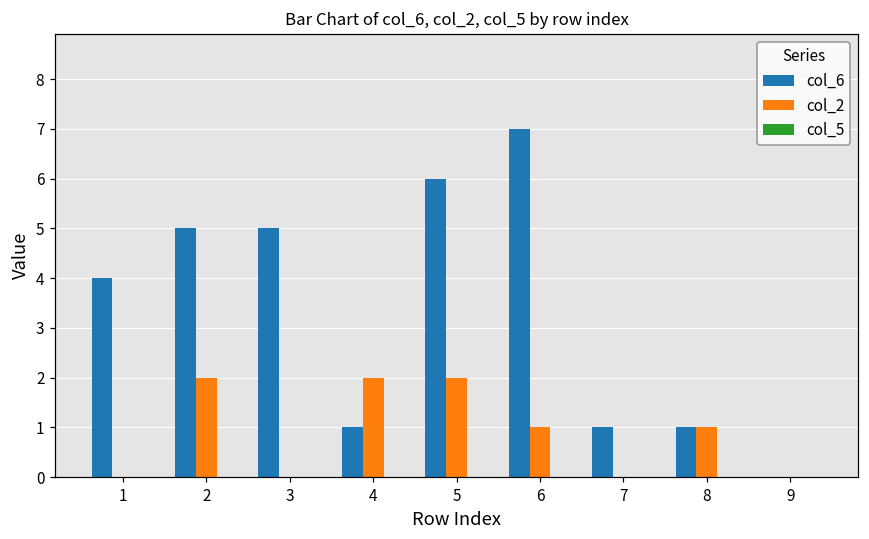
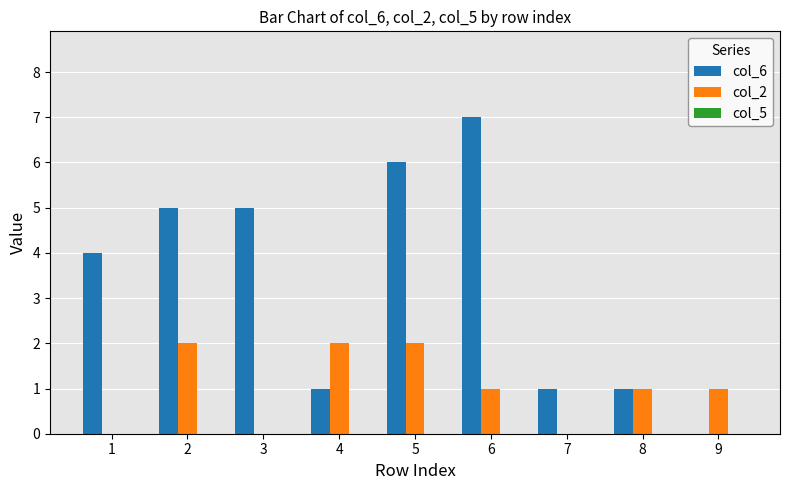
col_2, 9: 0 -> 1
